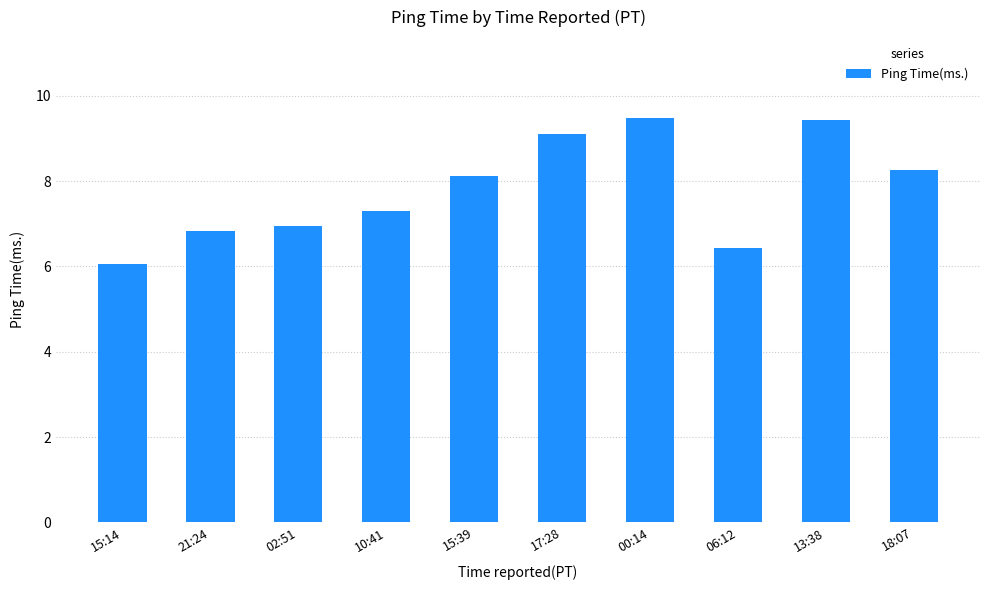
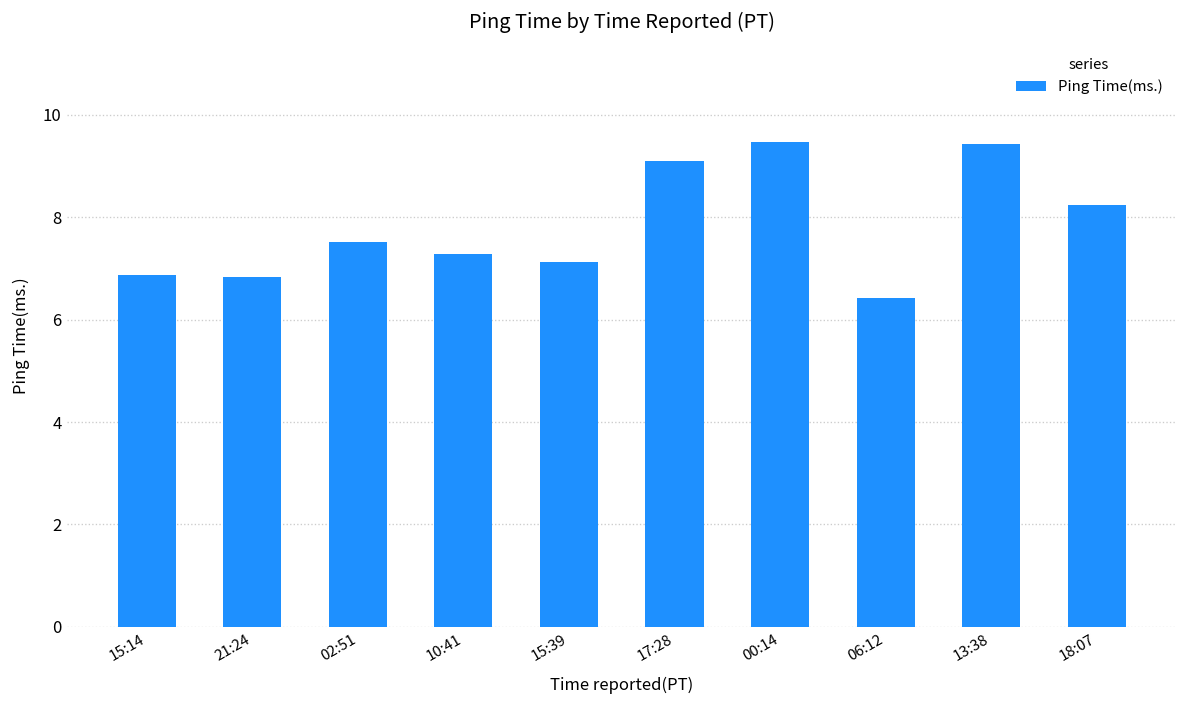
15:14: 6.1 -> 6.9
02:51: 7.0 -> 7.5
15:39: 8.1 -> 7.1
